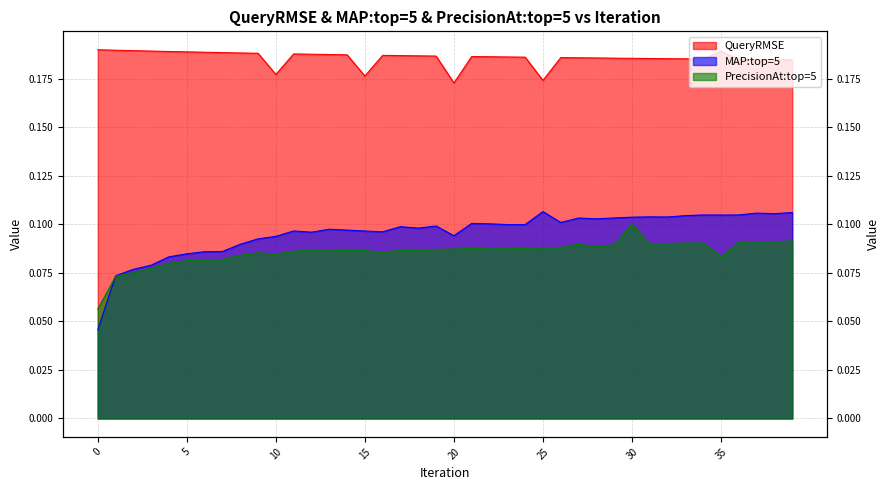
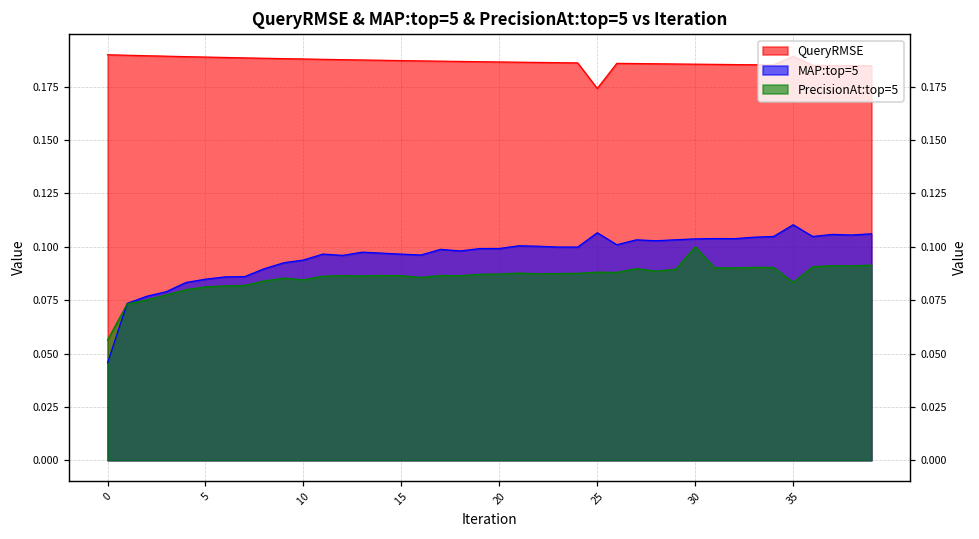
QueryRMSE, 10: 0.177 -> 0.188
QueryRMSE, 15: 0.176 -> 0.187
QueryRMSE, 20: 0.173 -> 0.187
MAP:top=5, 20: 0.094 -> 0.099
MAP:top=5, 35: 0.105 -> 0.110
